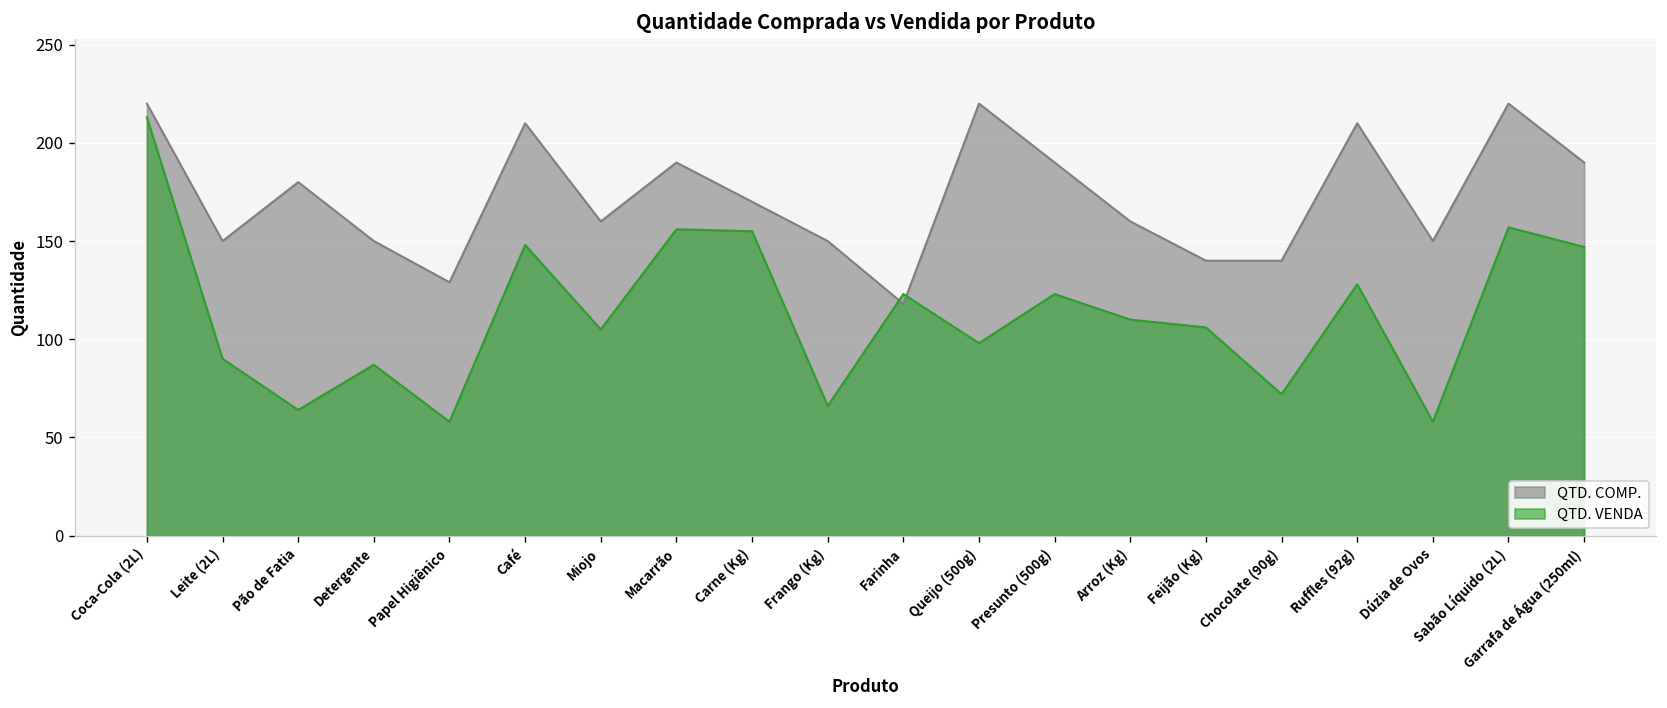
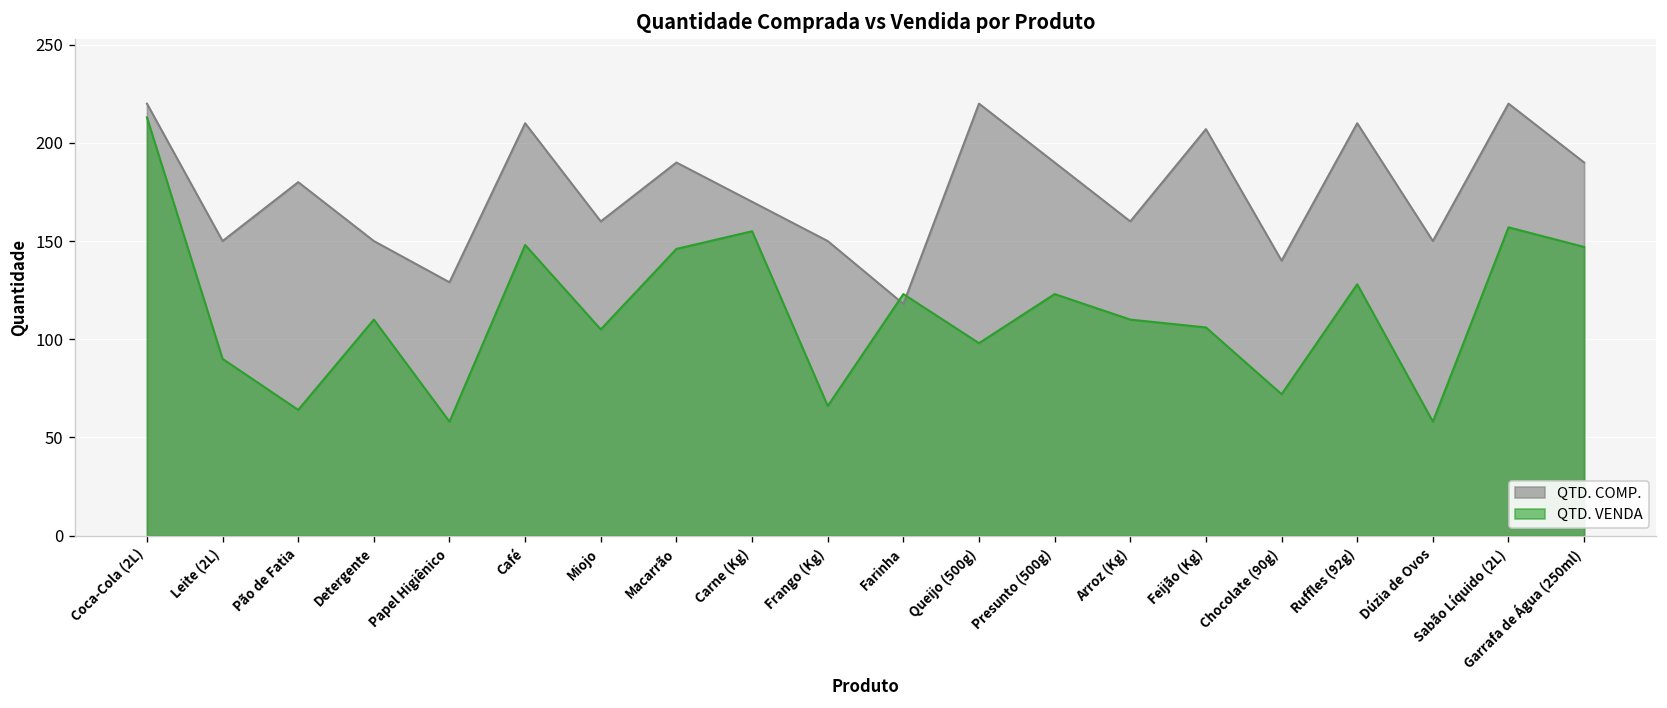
QTD. VENDA, Detergente: 87 -> 110
QTD. VENDA, Macarrão: 156 -> 146
QTD. COMP., Feijão (Kg): 140 -> 207
